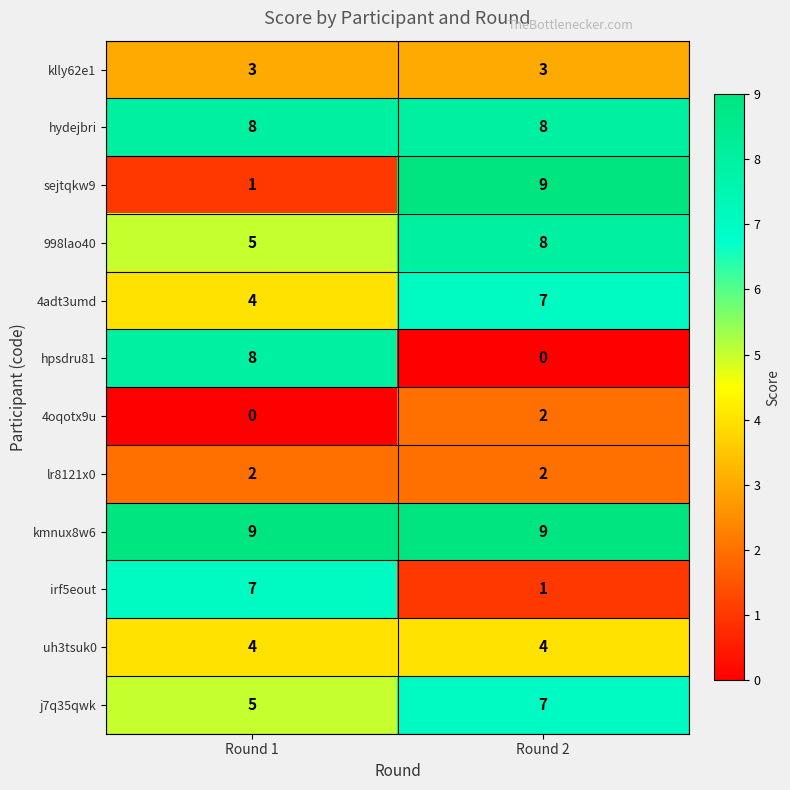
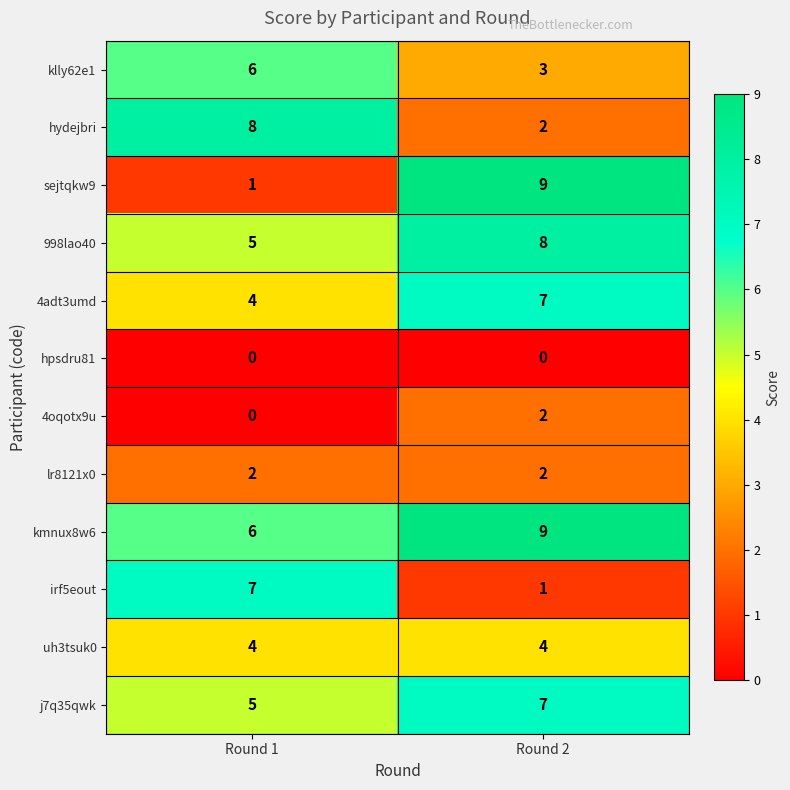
klly62e1, Round 1: 3 -> 6
hydejbri, Round 2: 8 -> 2
hpsdru81, Round 1: 8 -> 0
kmnux8w6, Round 1: 9 -> 6
